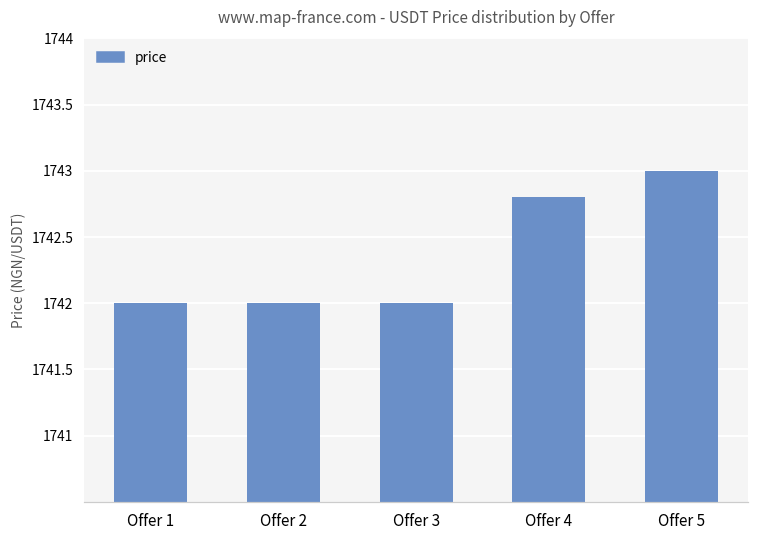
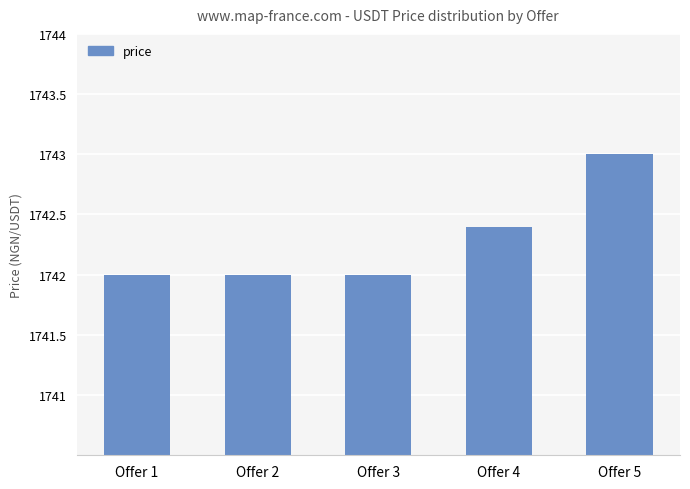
Offer 4: 1742.8 -> 1742.4
